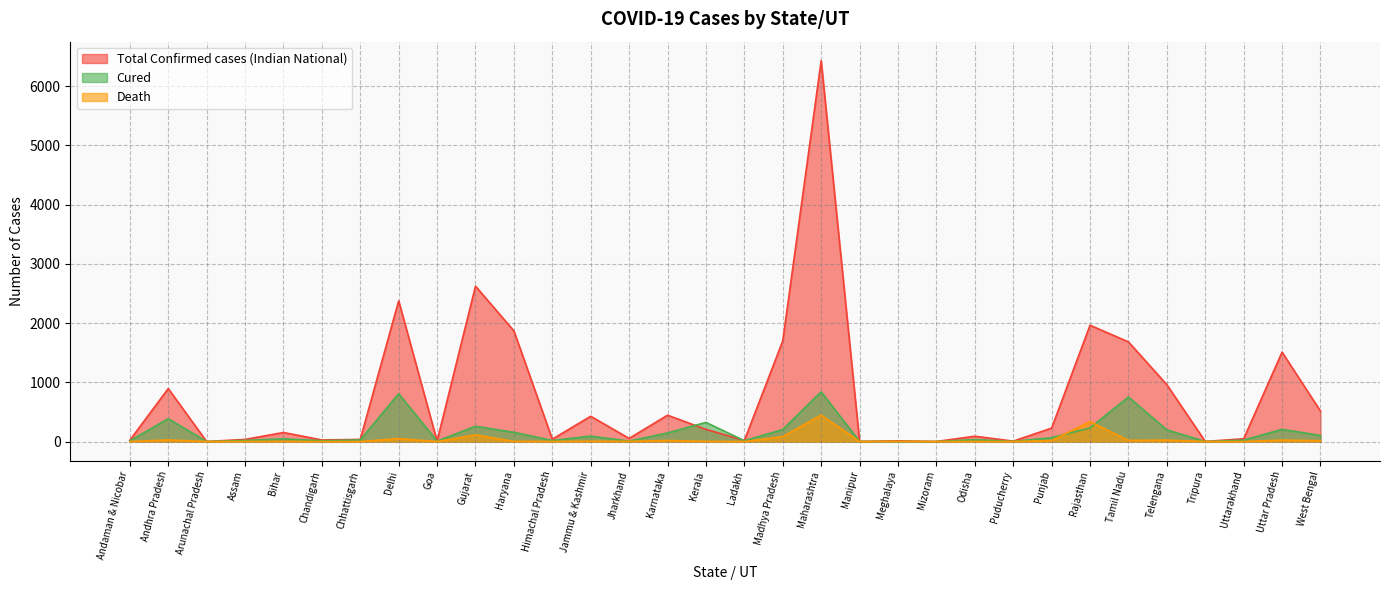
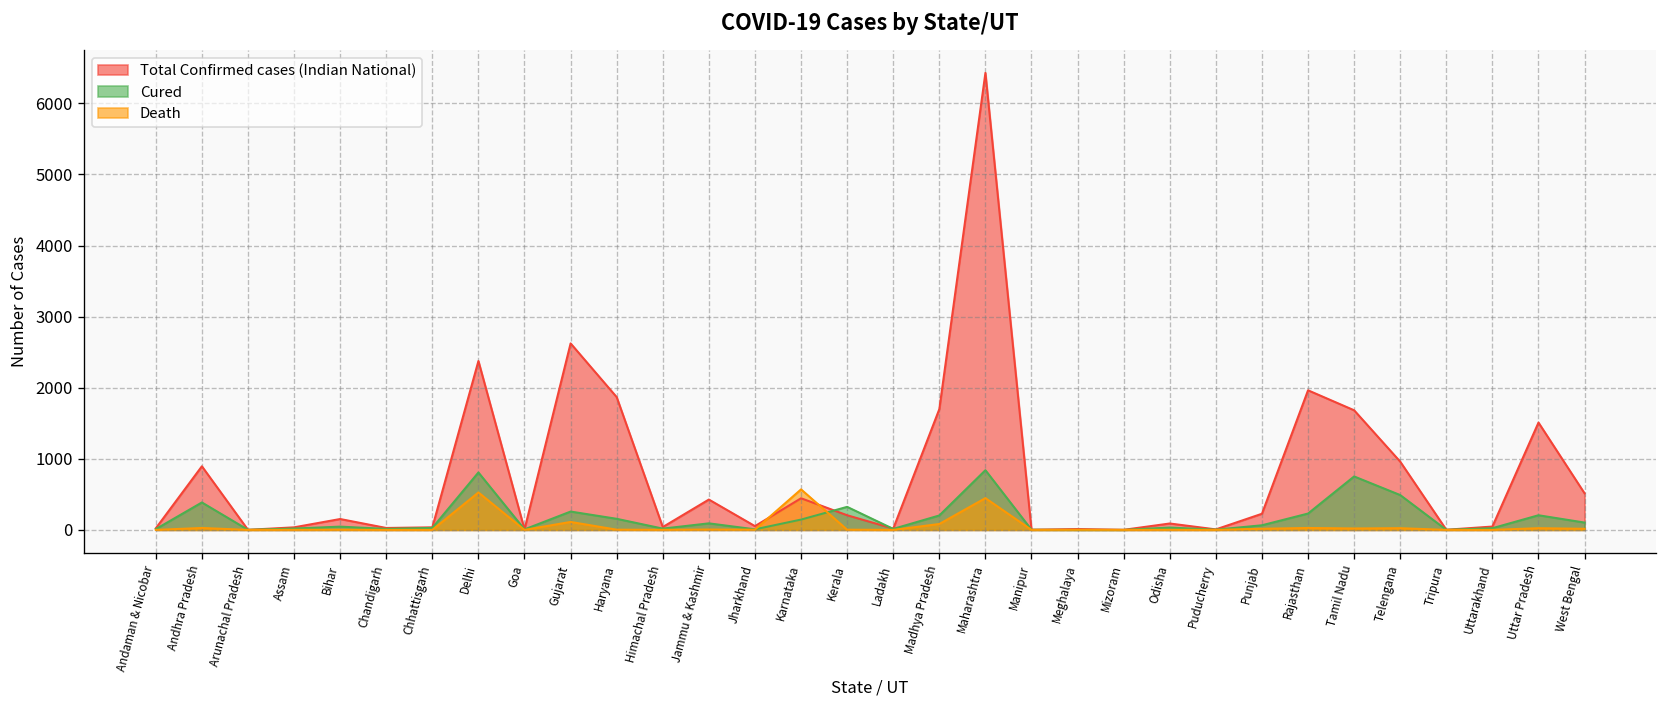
Death, Delhi: 100 -> 500
Death, Karnataka: 0 -> 600
Death, Rajasthan: 300 -> 0
Cured, Telengana: 200 -> 500
